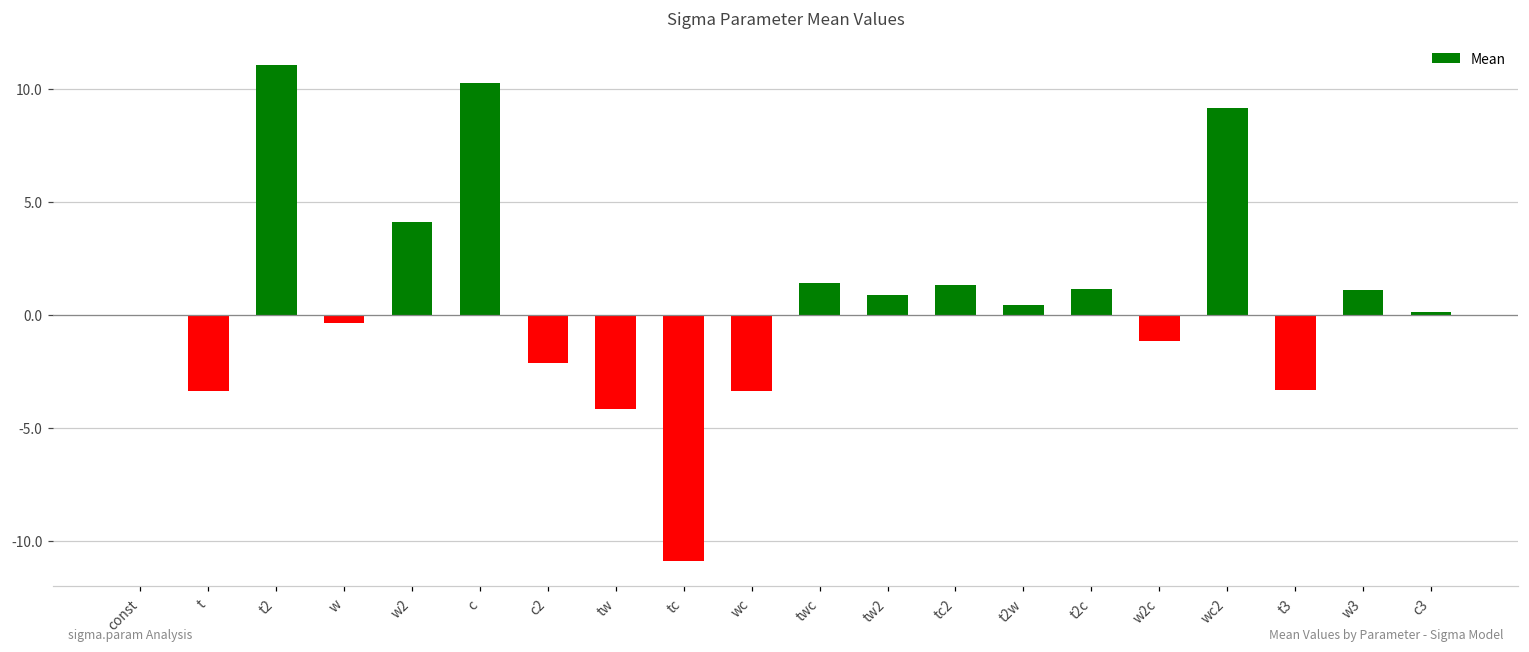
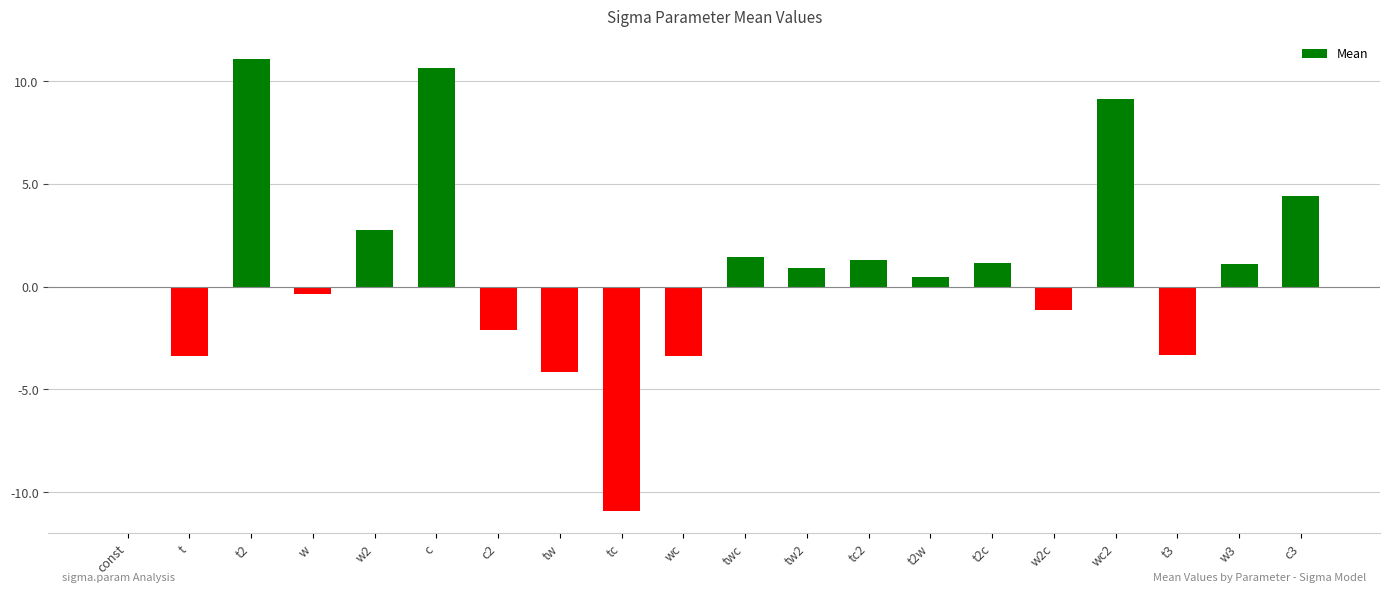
w2: 4.1 -> 2.8
c: 10.3 -> 10.7
c3: 0.1 -> 4.4
